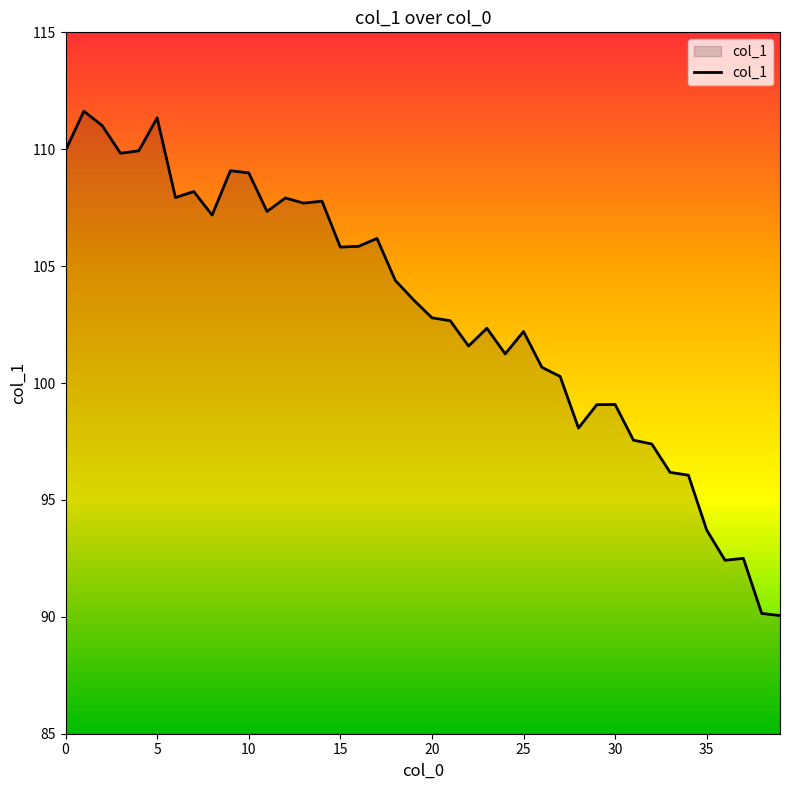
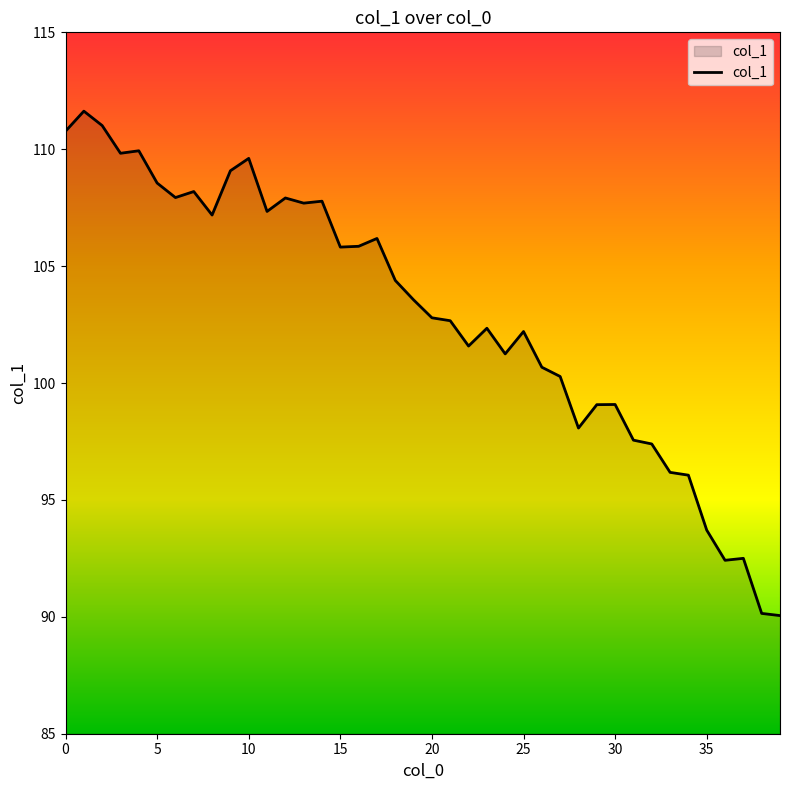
0: 109.9 -> 110.8
5: 111.3 -> 108.6
10: 109.0 -> 109.6
